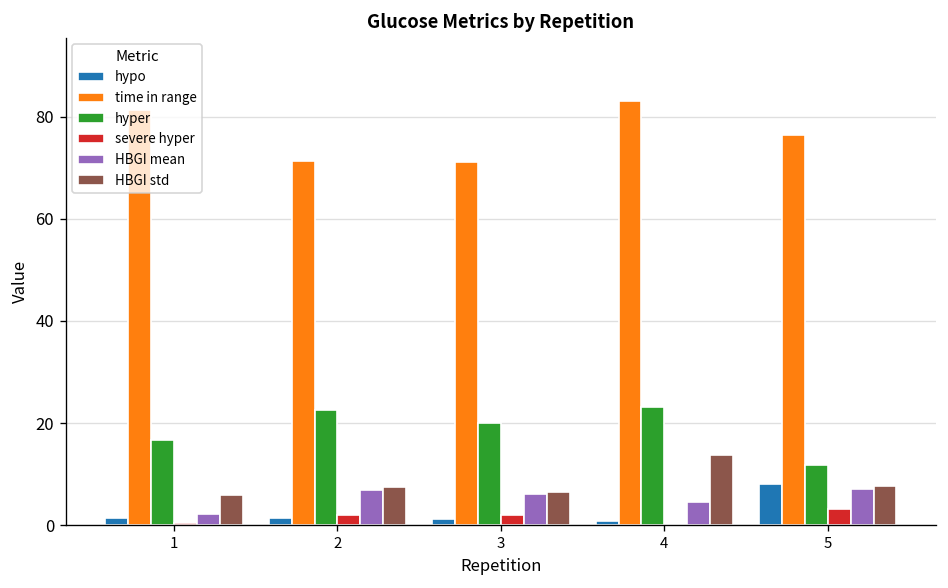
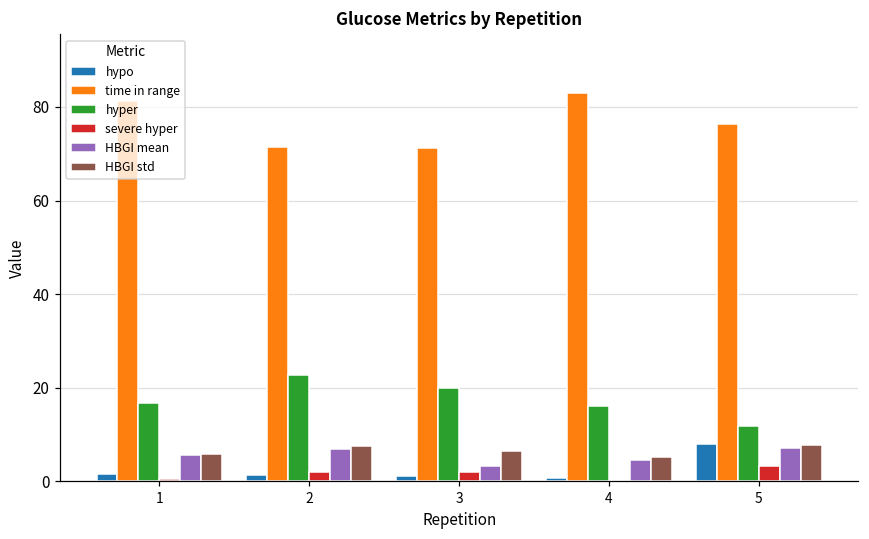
HBGI mean, 1: 2 -> 6
HBGI mean, 3: 6 -> 3
hyper, 4: 23 -> 16
HBGI std, 4: 14 -> 5
